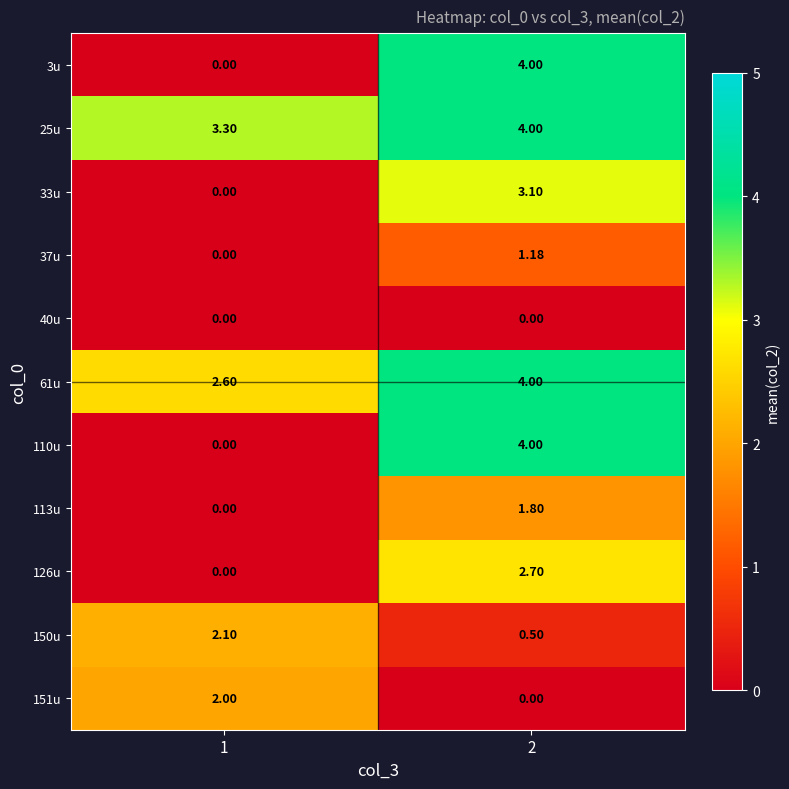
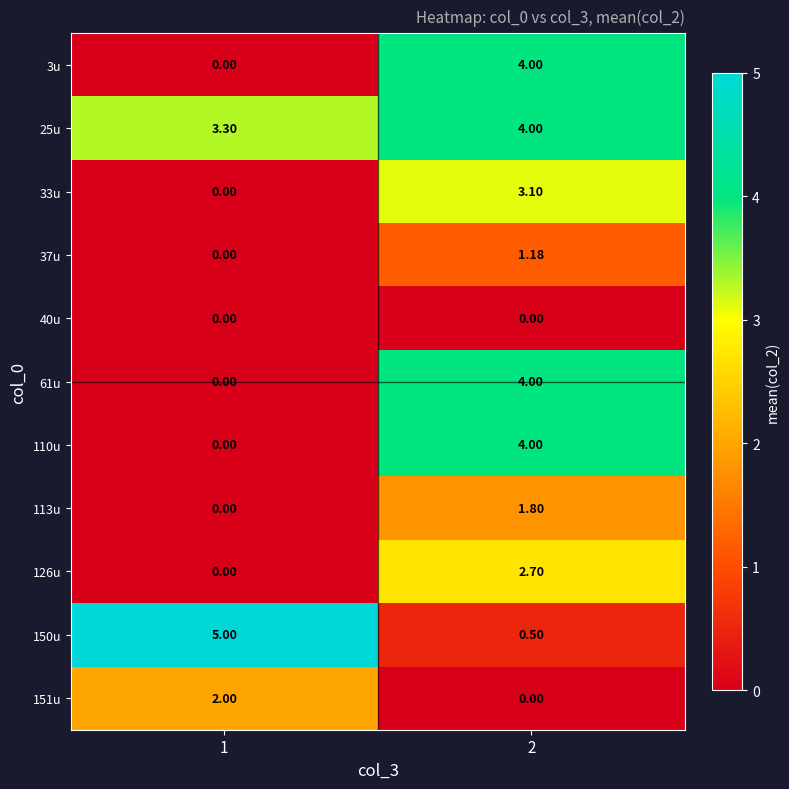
61u, 1: 2.60 -> 0.00
150u, 1: 2.10 -> 5.00
